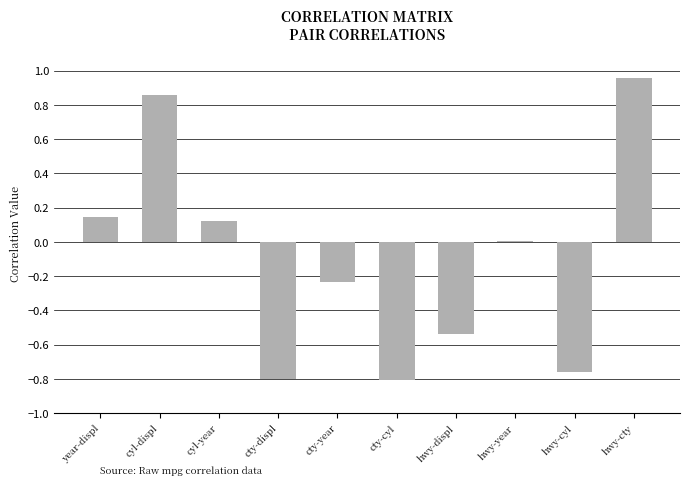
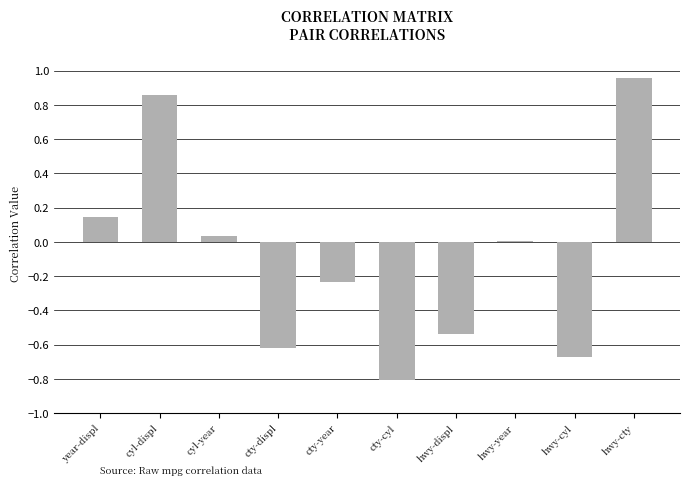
cyl-year: 0.12 -> 0.03
cty-displ: -0.80 -> -0.62
hwy-cyl: -0.76 -> -0.67
